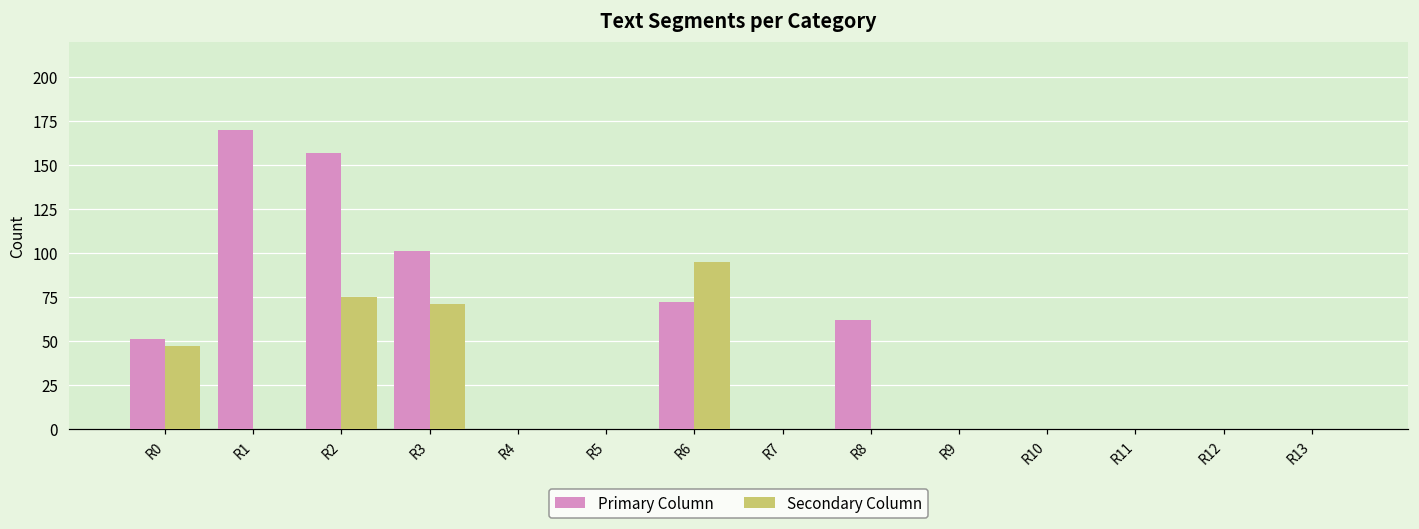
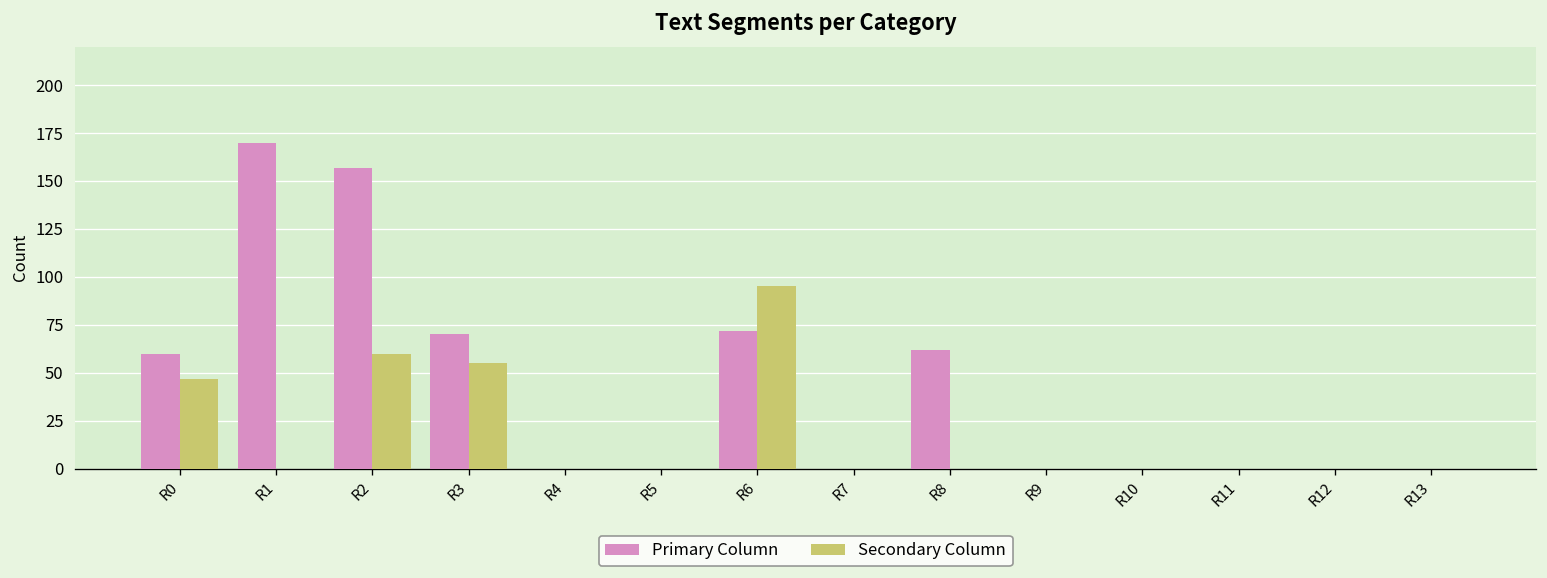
Primary Column, R0: 51 -> 60
Secondary Column, R2: 75 -> 60
Primary Column, R3: 101 -> 70
Secondary Column, R3: 71 -> 55
